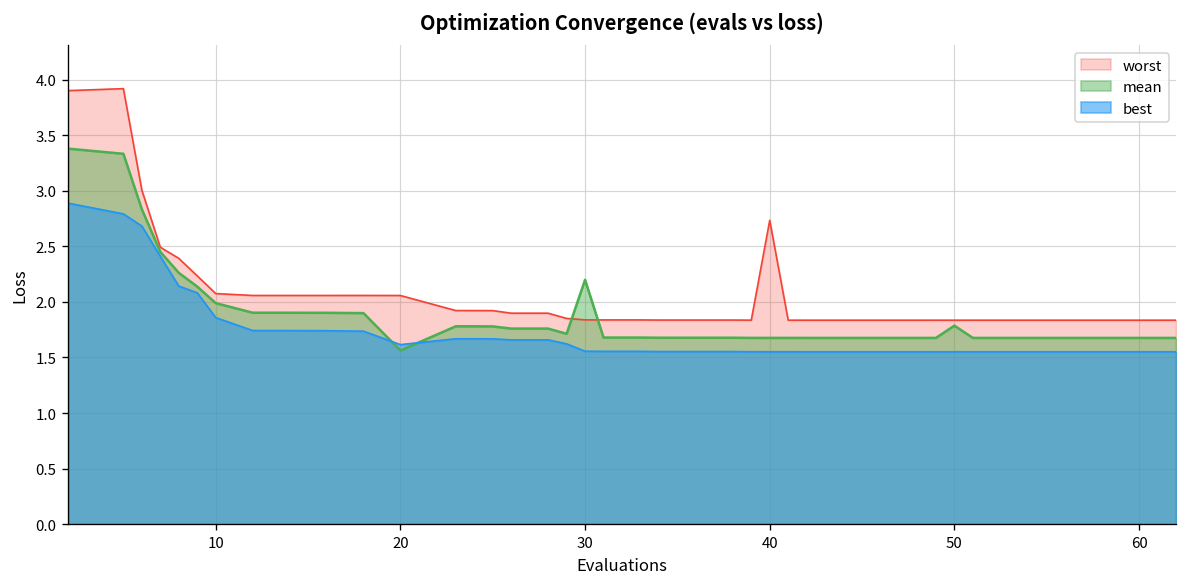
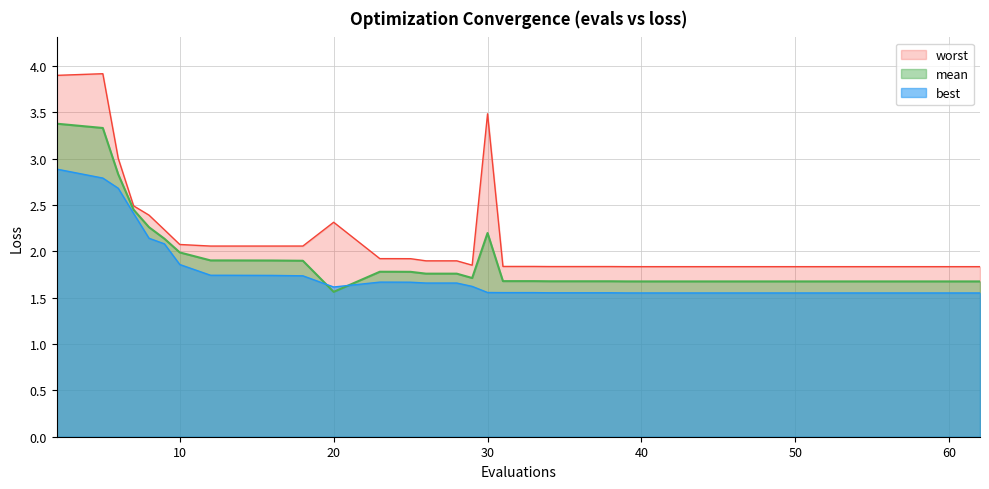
worst, 20: 2.1 -> 2.3
worst, 30: 1.8 -> 3.5
worst, 40: 2.7 -> 1.8
mean, 50: 1.8 -> 1.7
